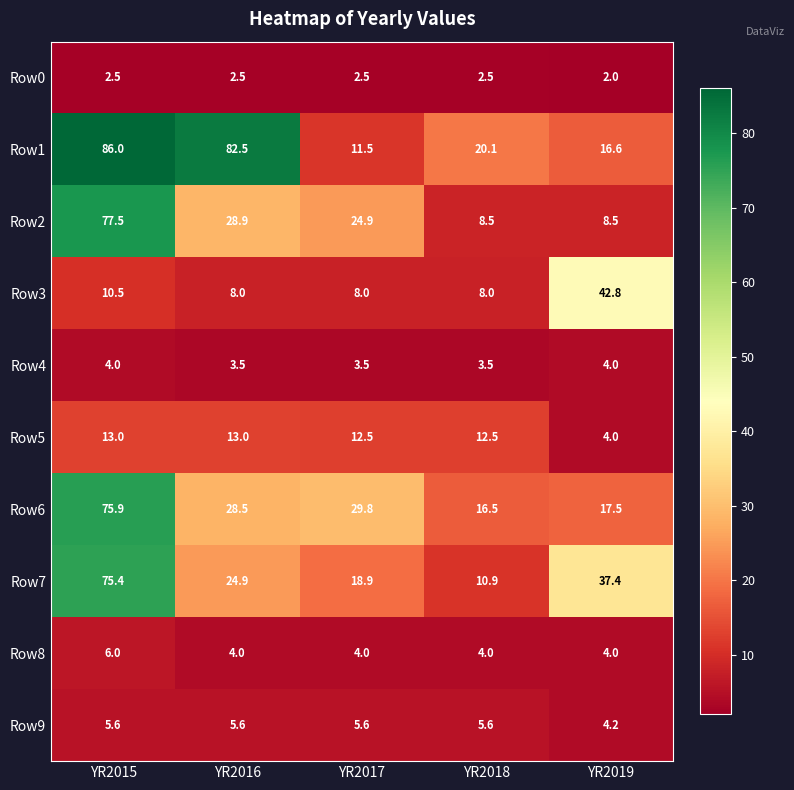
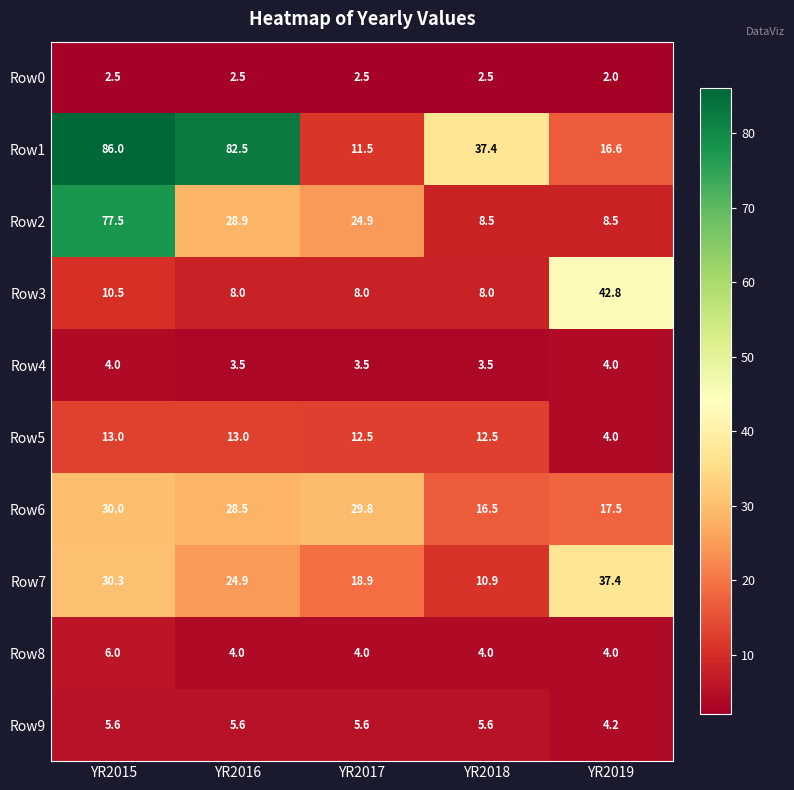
Row1, YR2018: 20.1 -> 37.4
Row6, YR2015: 75.9 -> 30.0
Row7, YR2015: 75.4 -> 30.3
